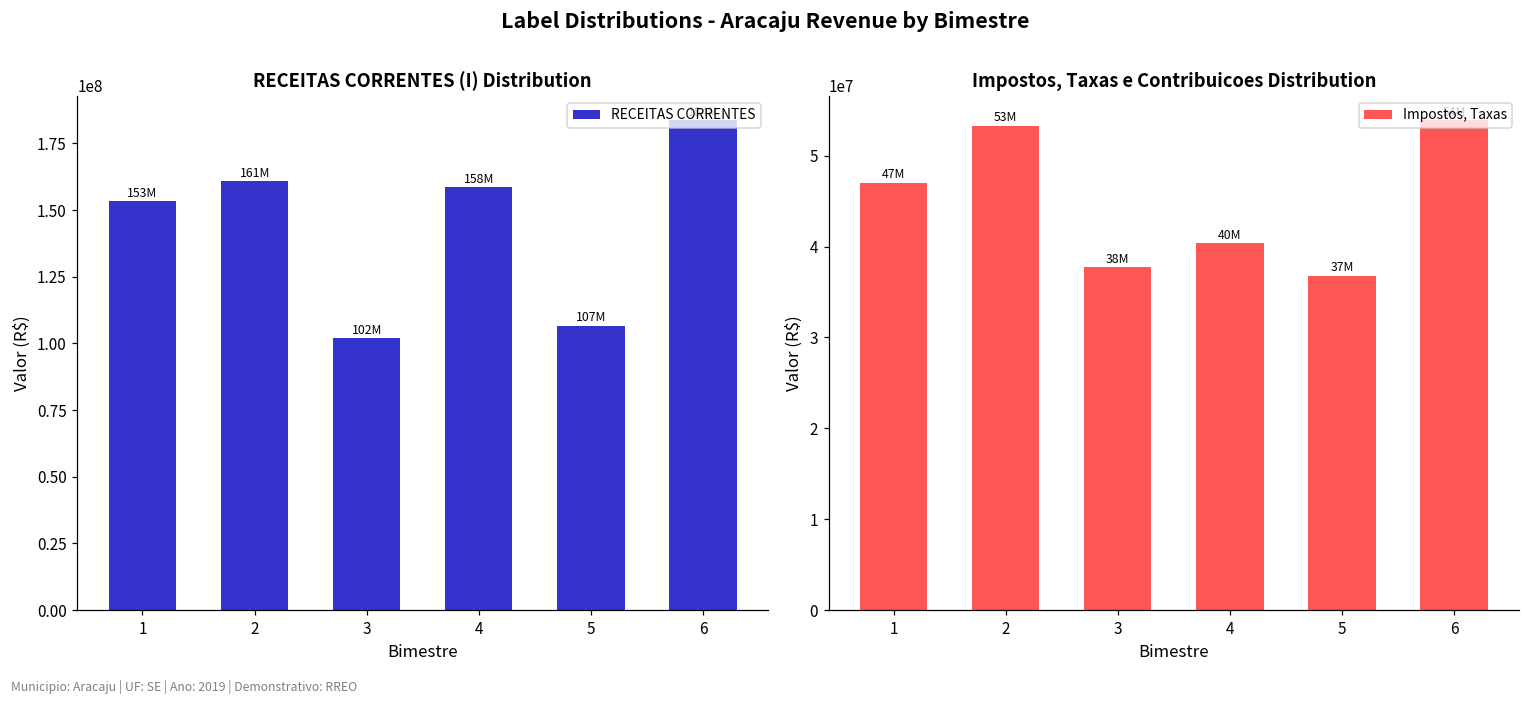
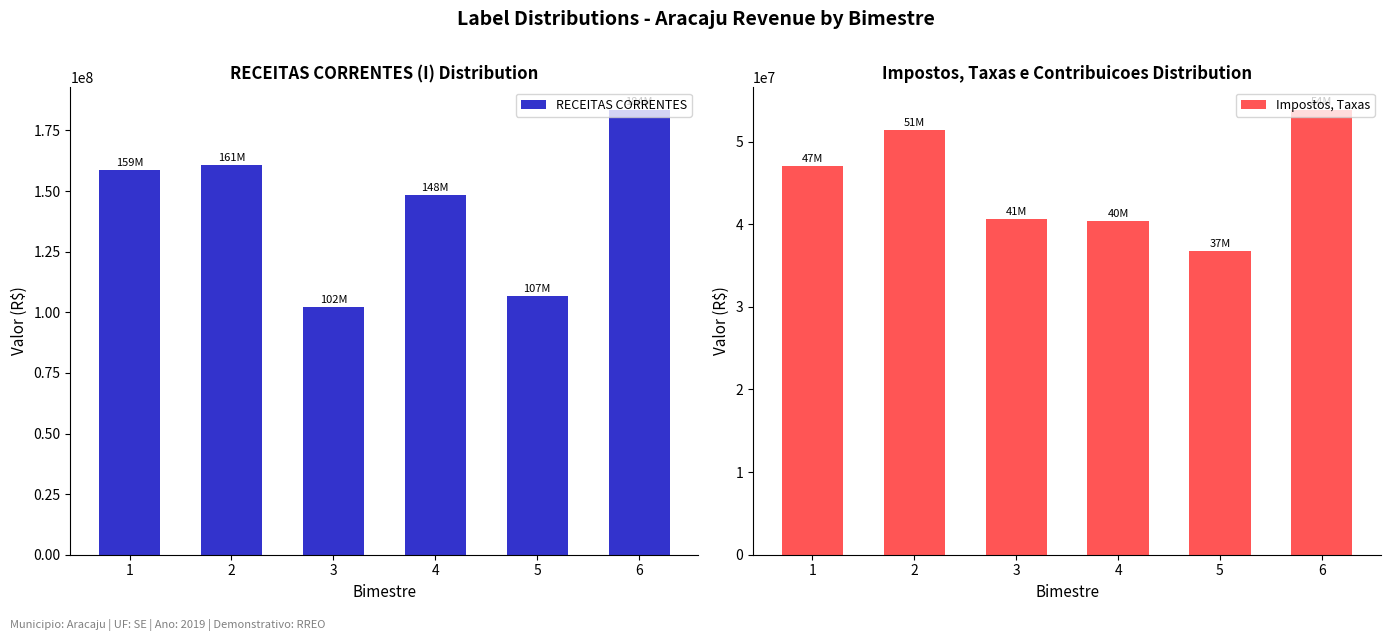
RECEITAS CORRENTES (I) Distribution, 1: 153M -> 159M
RECEITAS CORRENTES (I) Distribution, 4: 158M -> 148M
Impostos, Taxas e Contribuicoes Distribution, 2: 53M -> 51M
Impostos, Taxas e Contribuicoes Distribution, 3: 38M -> 41M
